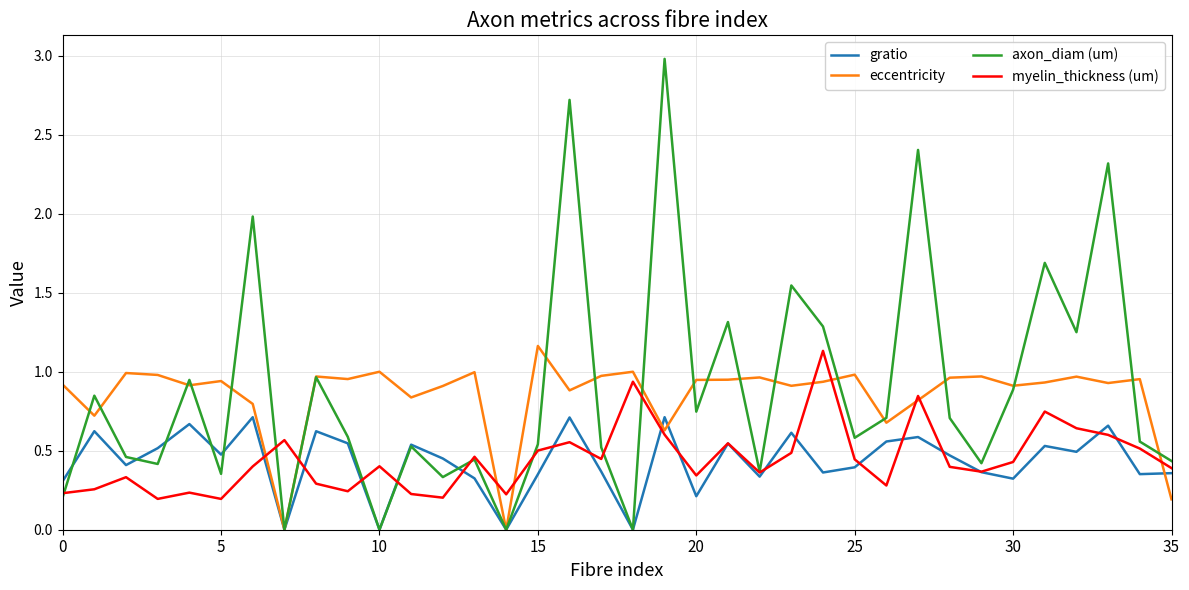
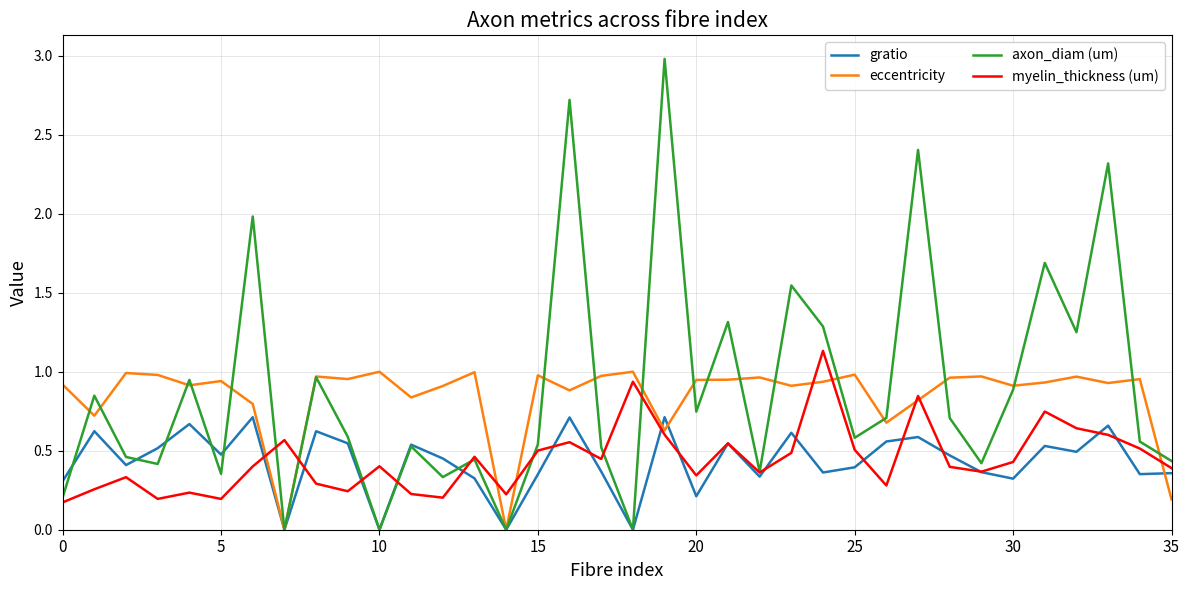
myelin_thickness (um), 0: 0.23 -> 0.17
eccentricity, 15: 1.16 -> 0.98
myelin_thickness (um), 25: 0.45 -> 0.51
